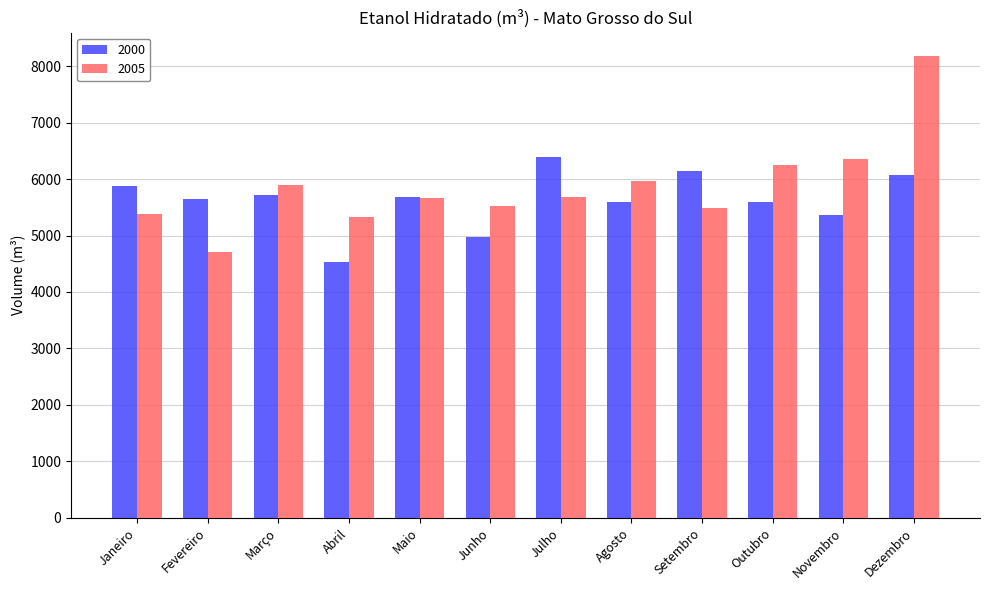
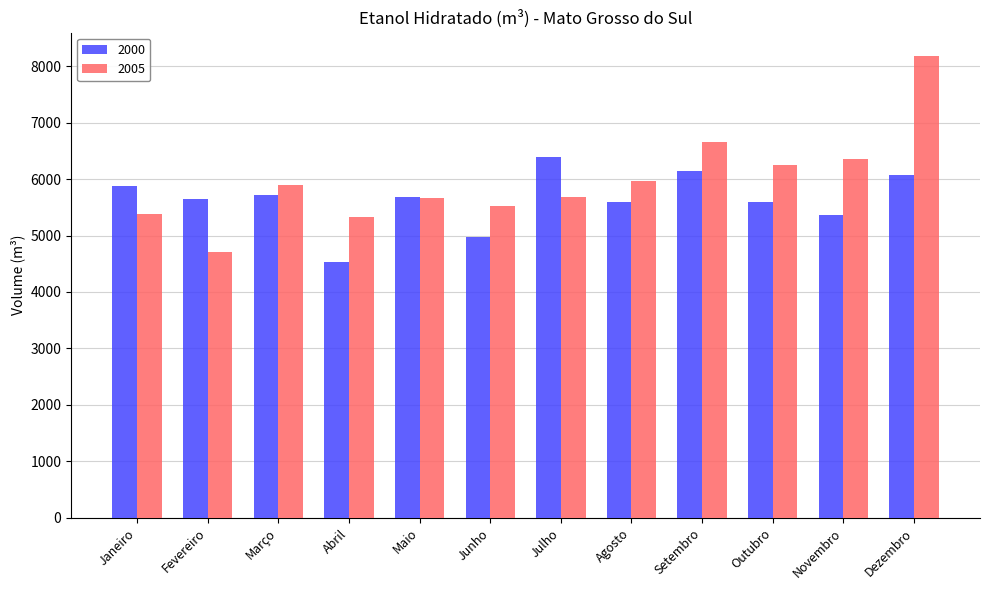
2005, Setembro: 5500 -> 6700
